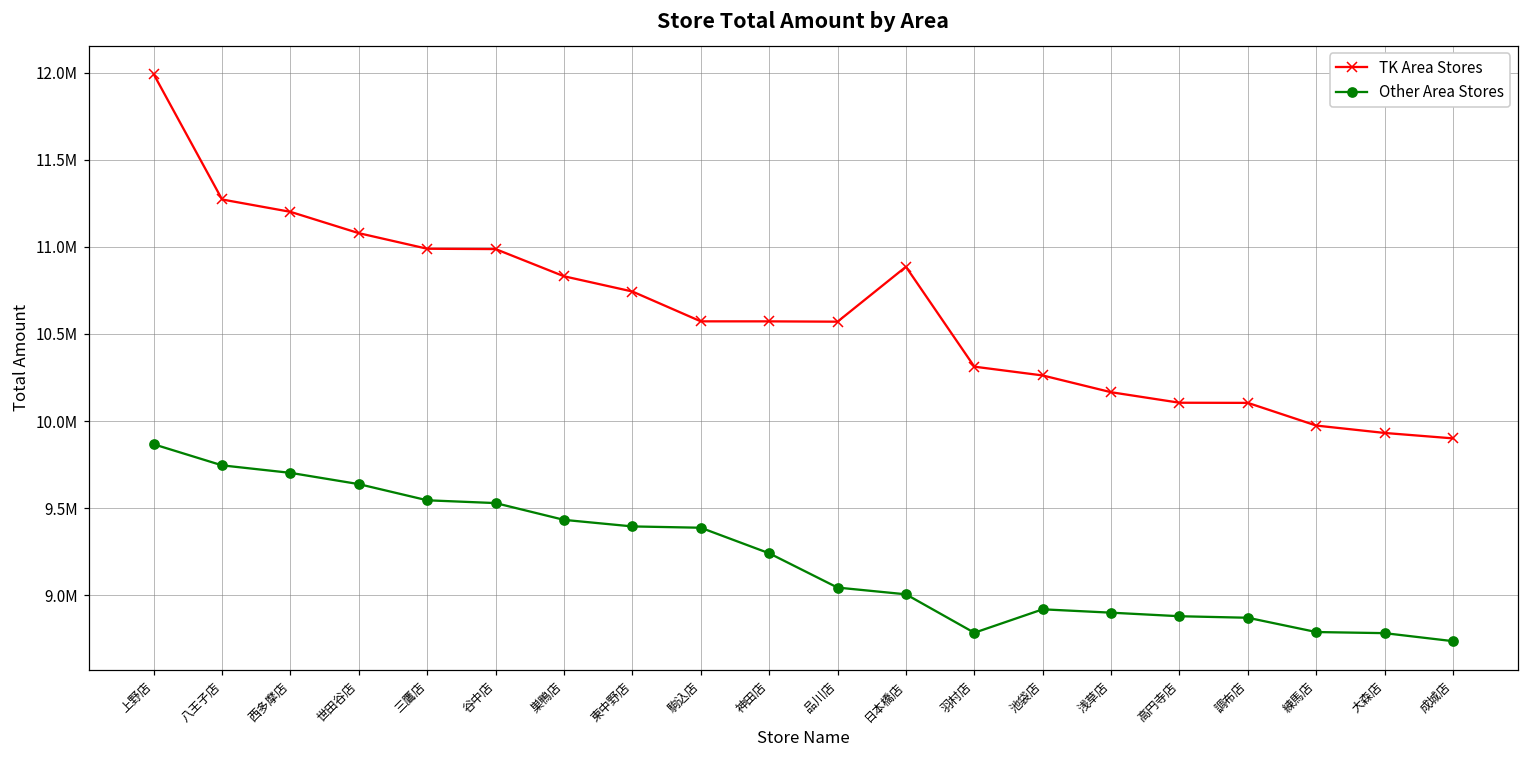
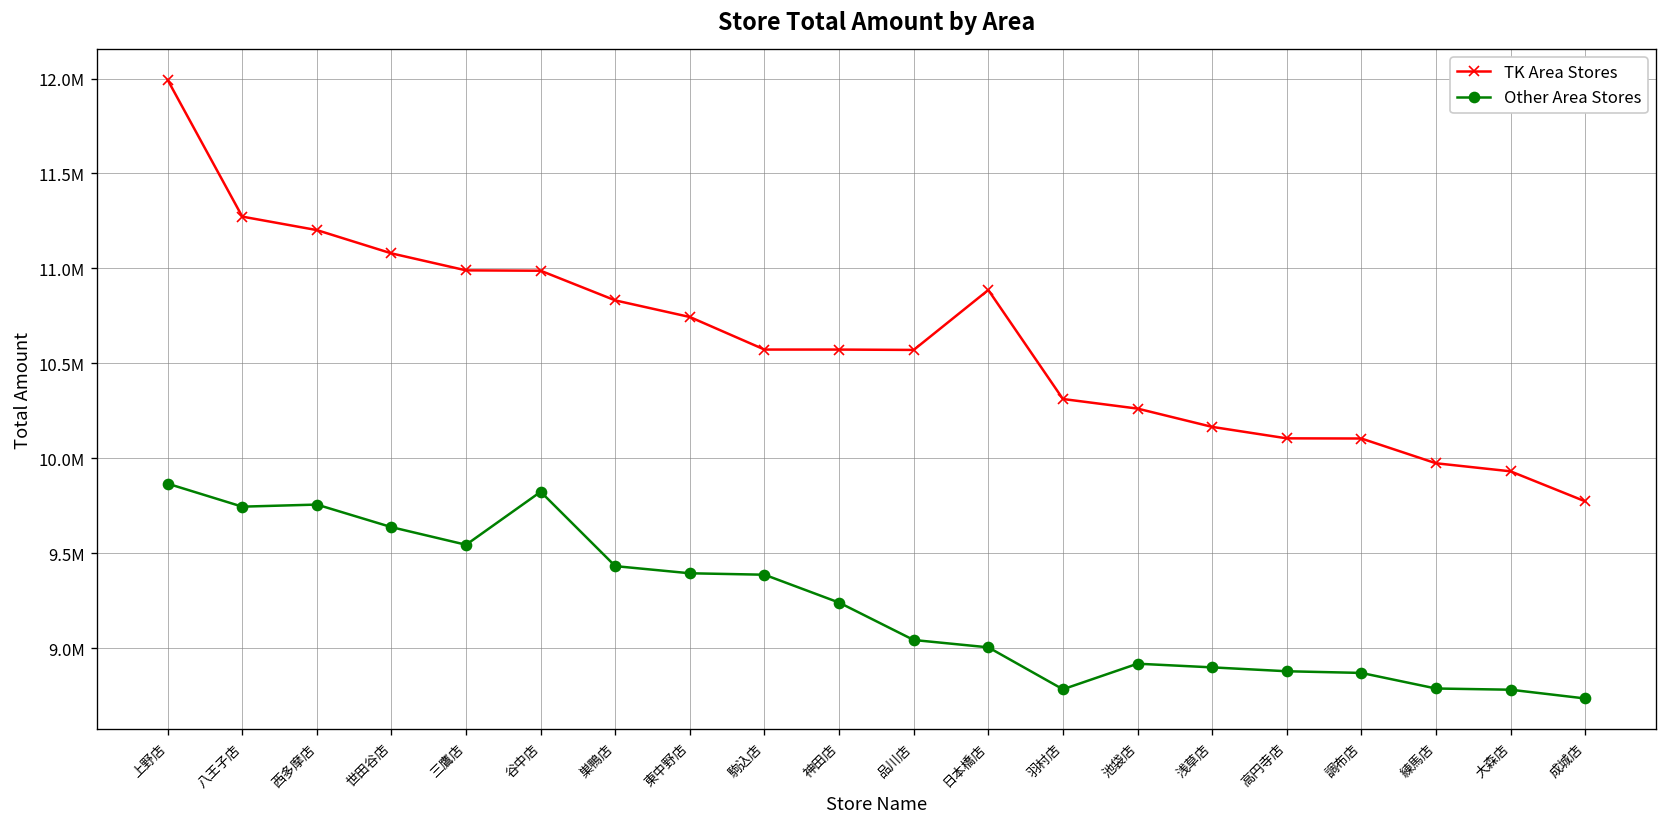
Other Area Stores, 西多摩店: 9700000 -> 9760000
Other Area Stores, 谷中店: 9530000 -> 9820000
TK Area Stores, 成城店: 9900000 -> 9770000
